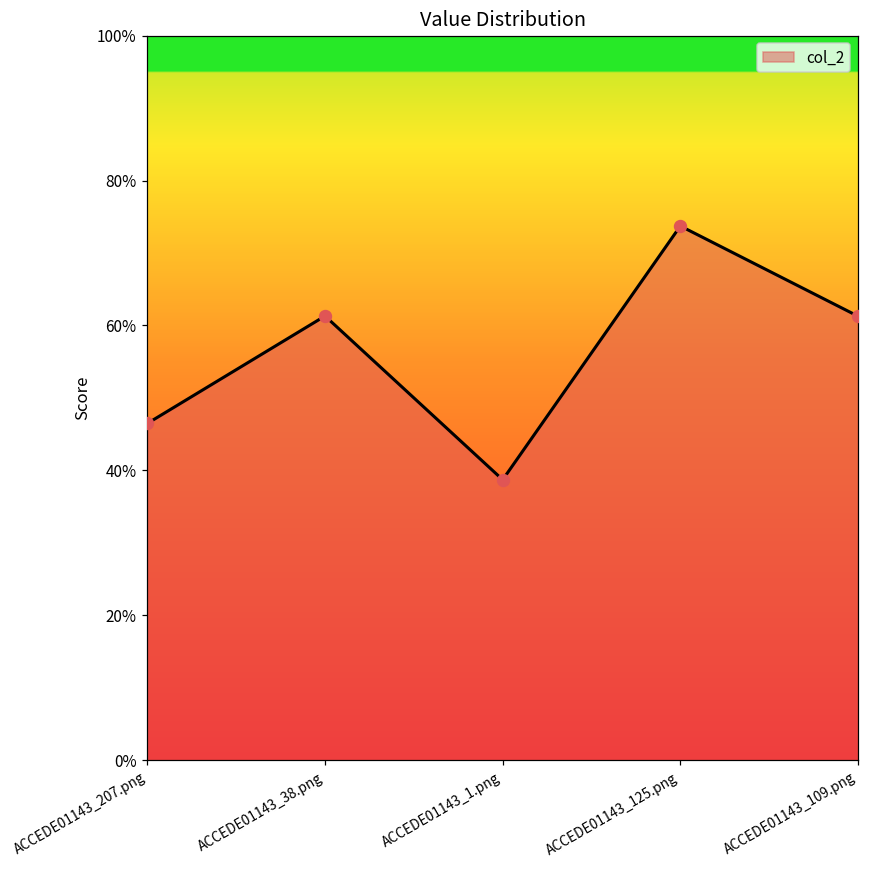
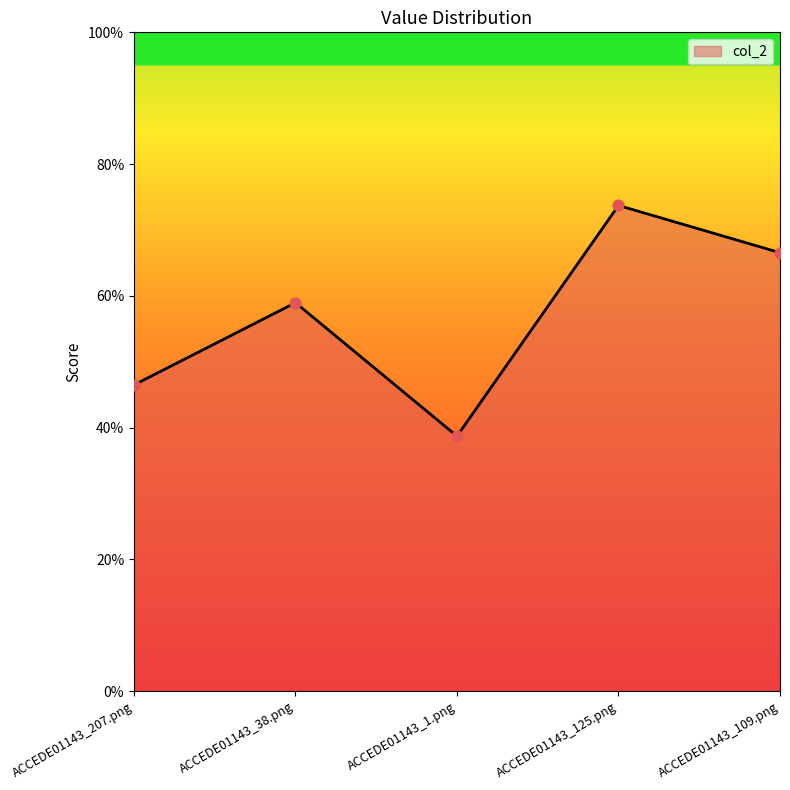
ACCEDE01143_38.png: 61% -> 59%
ACCEDE01143_109.png: 61% -> 67%
